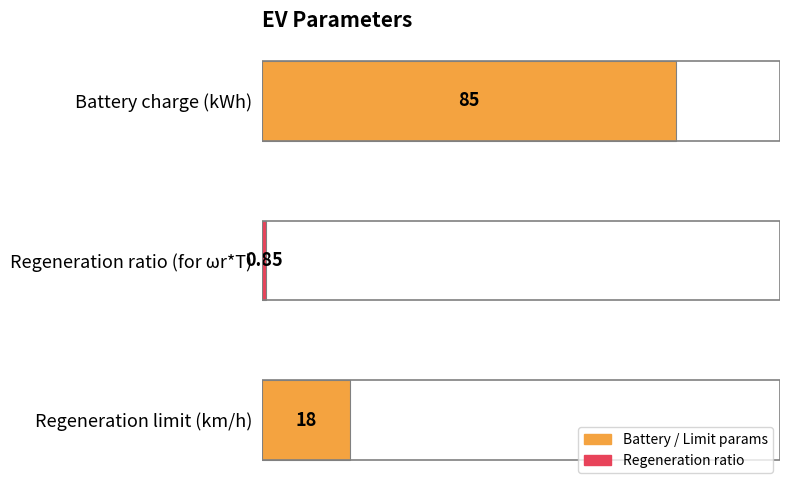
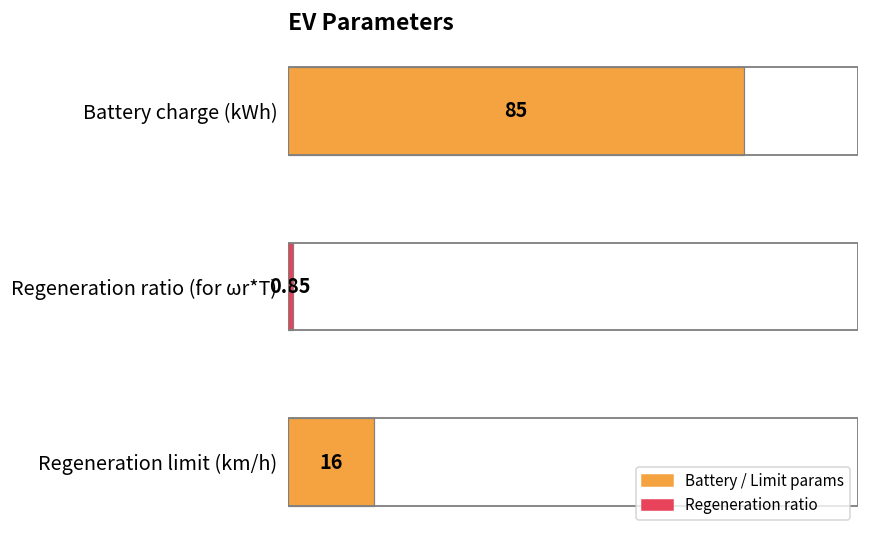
Regeneration limit (km/h): 18 -> 16
